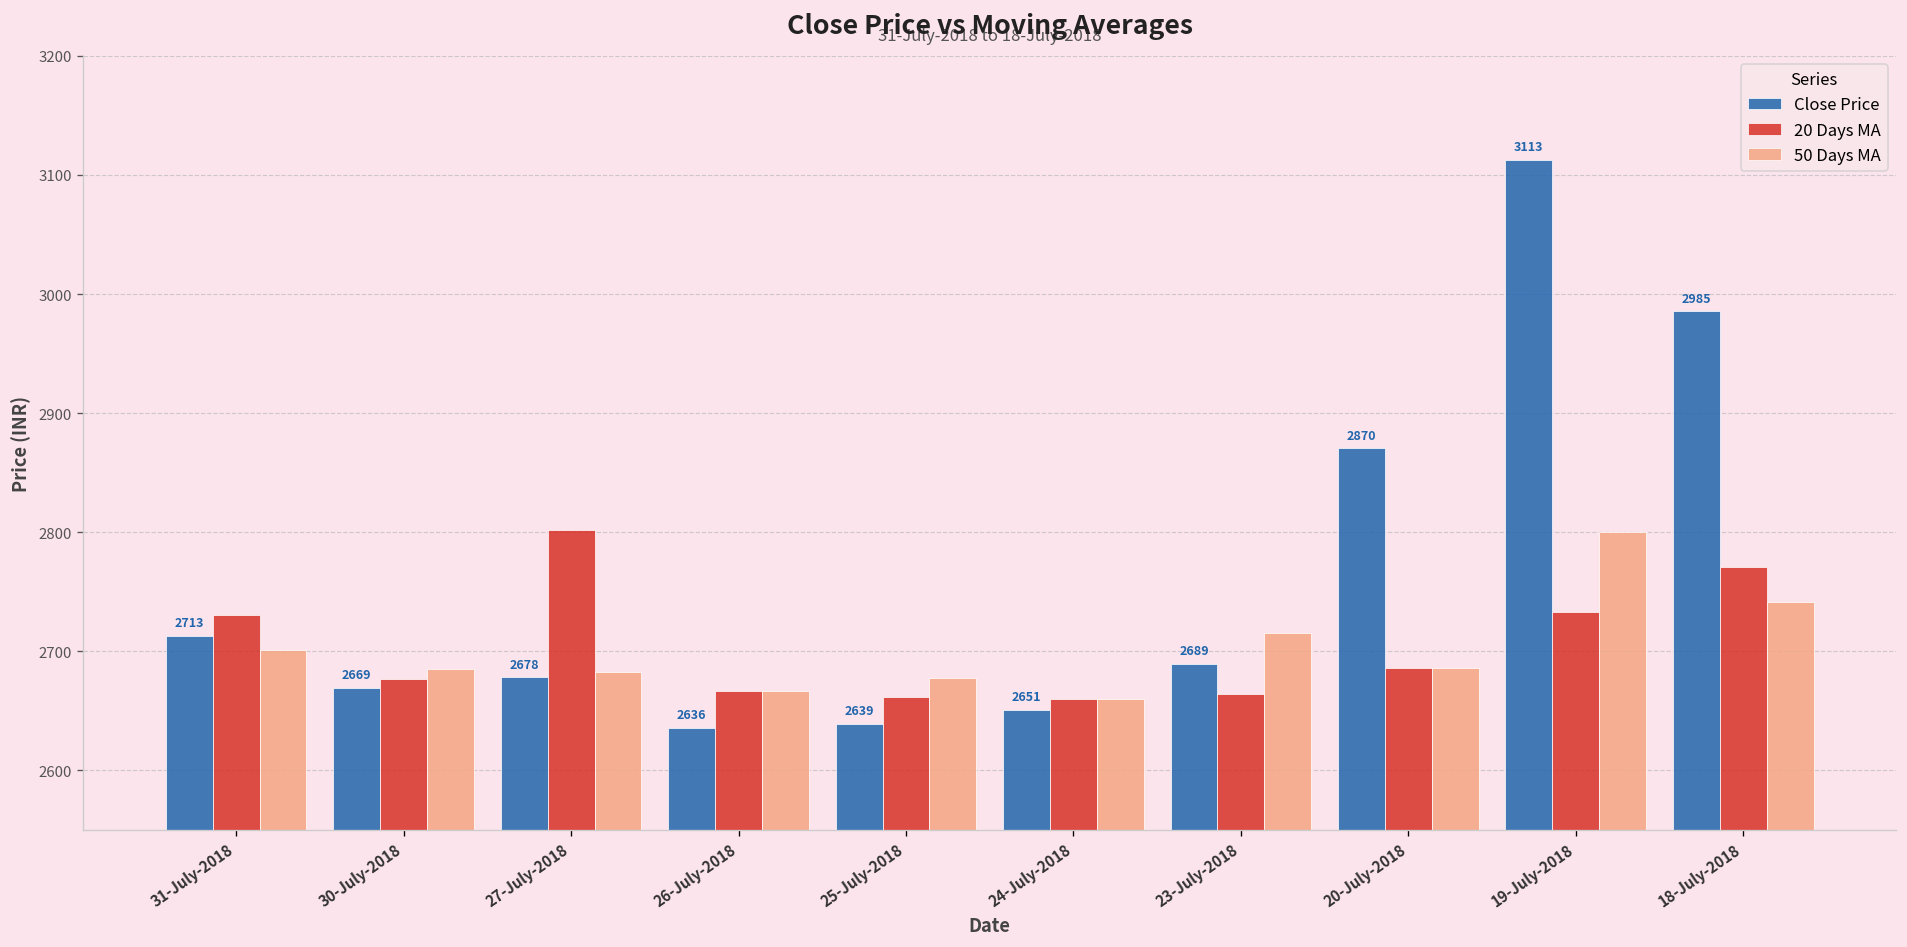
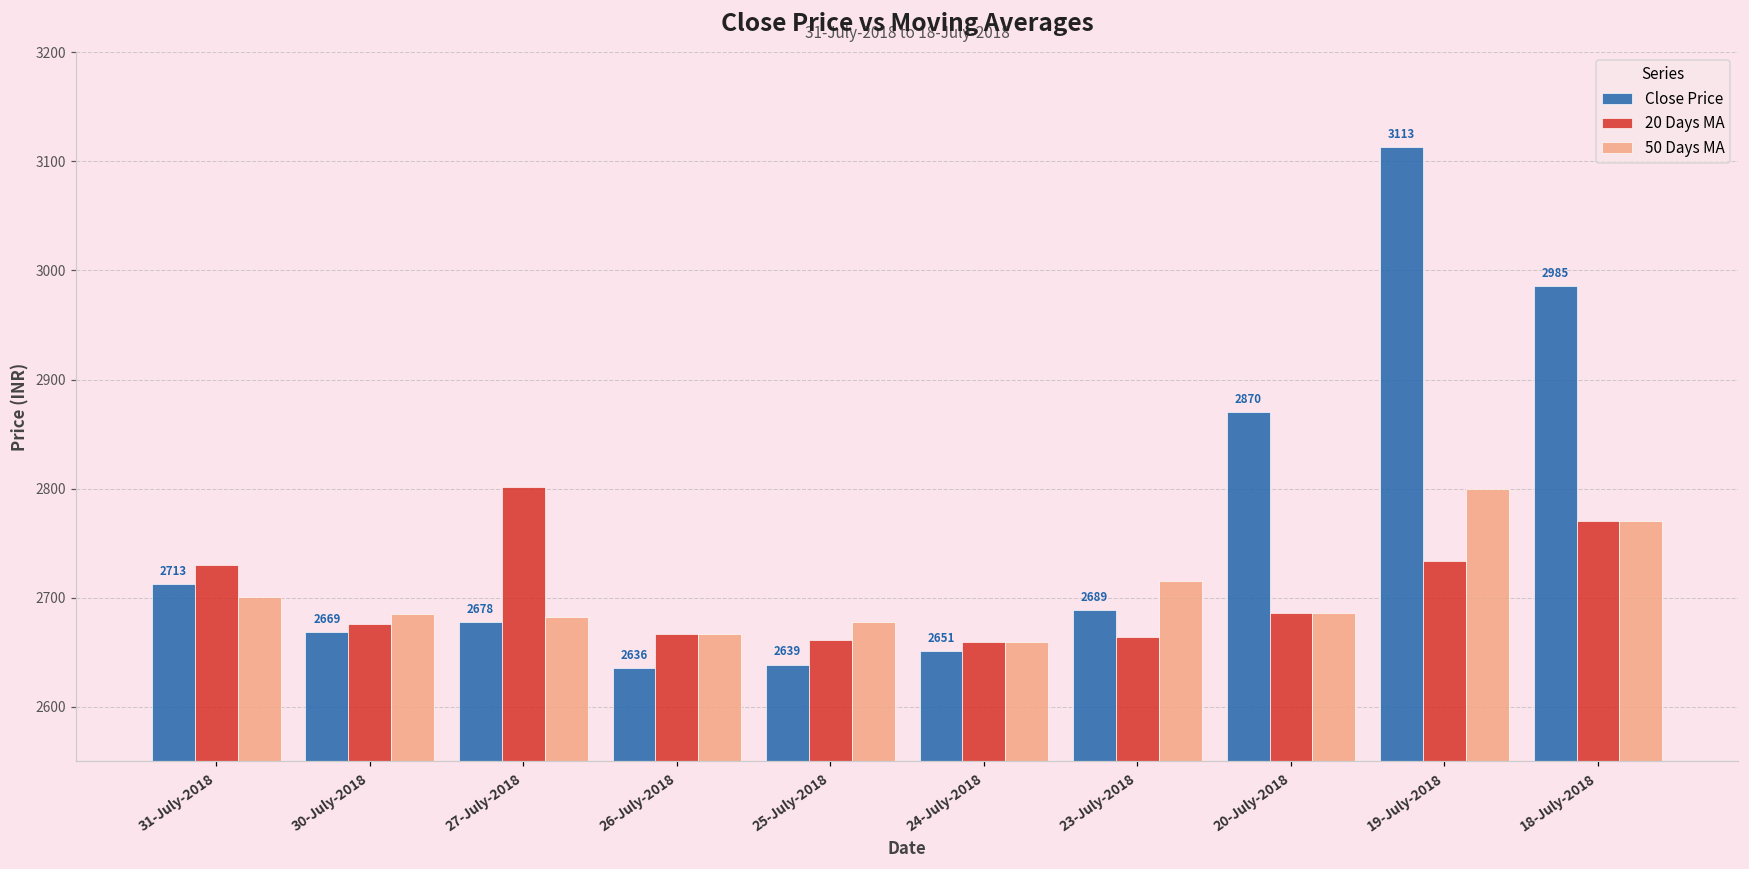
50 Days MA, 18-July-2018: 2740 -> 2770
